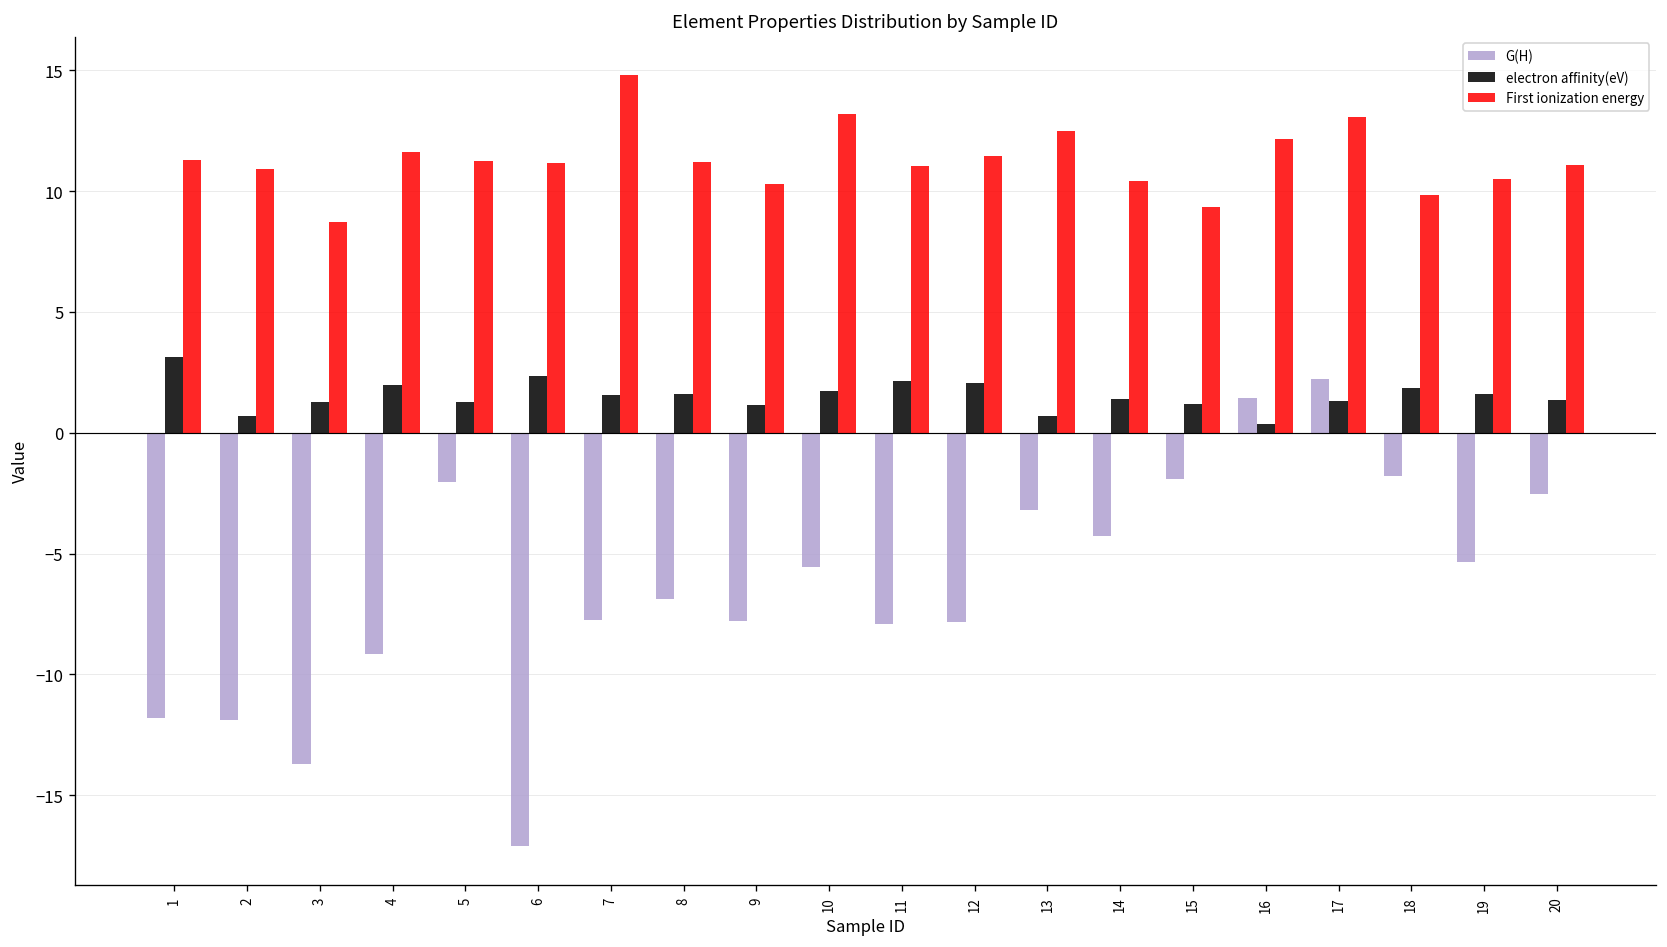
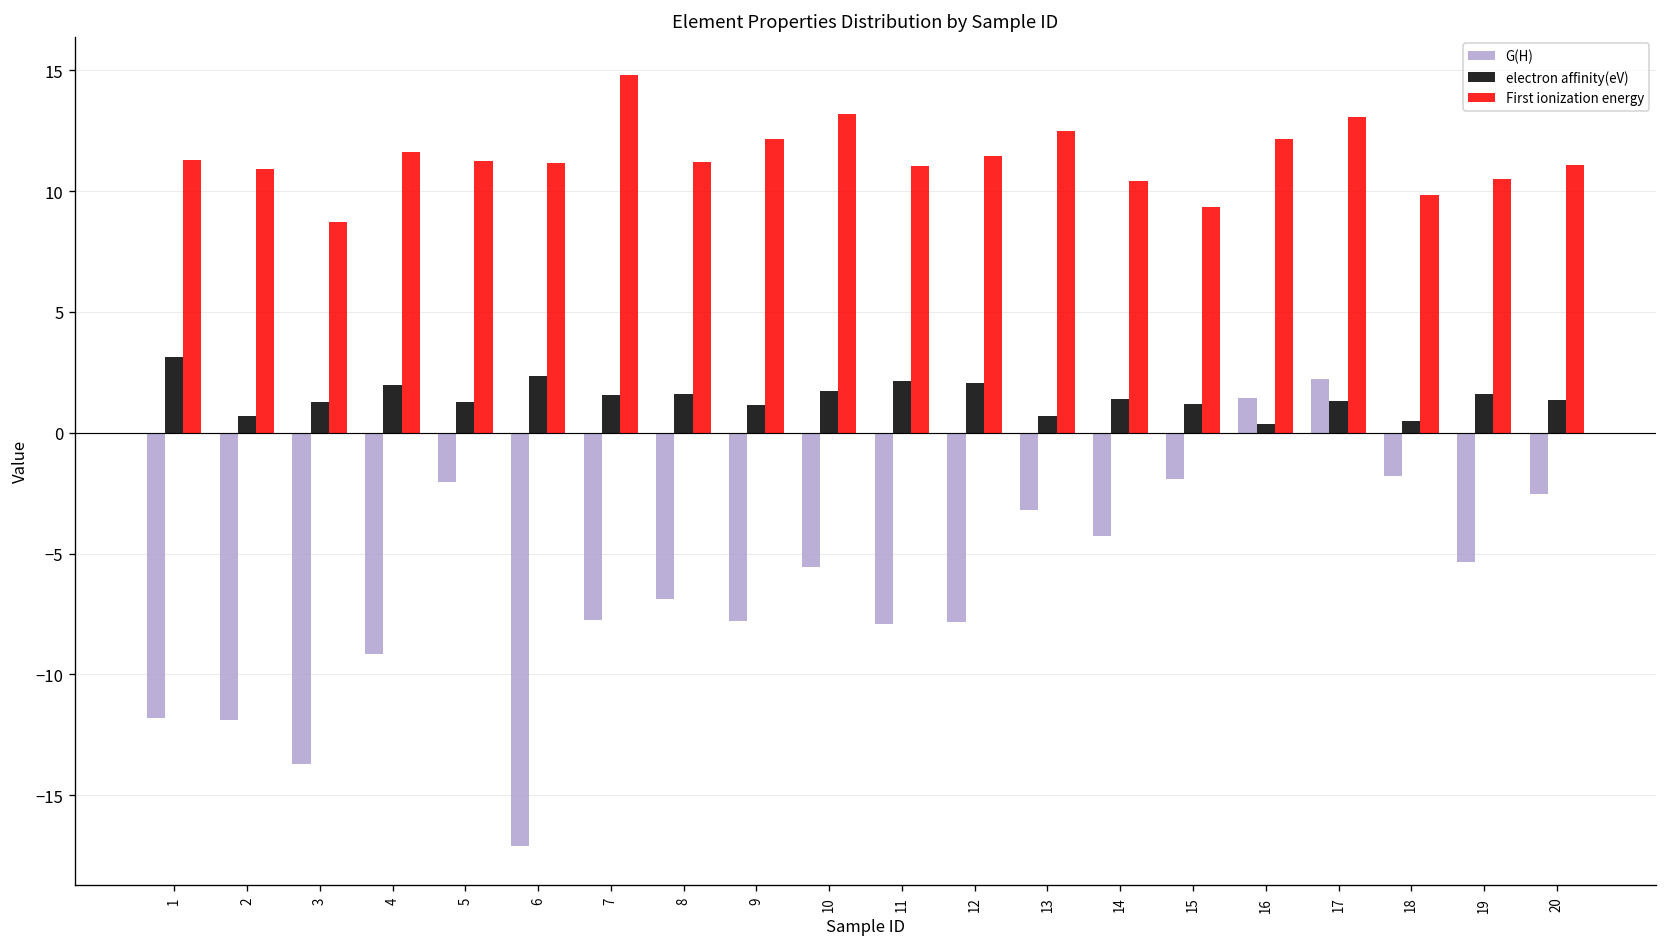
First ionization energy, 9: 10.3 -> 12.2
electron affinity(eV), 18: 1.9 -> 0.5
